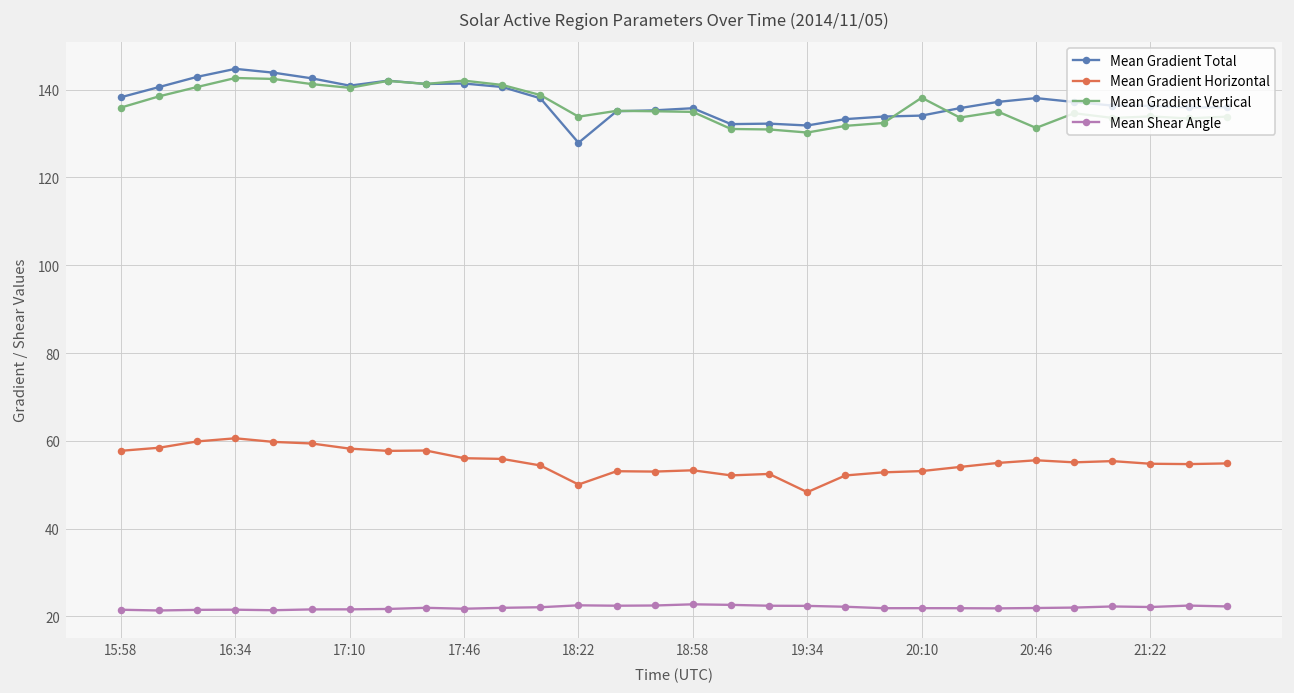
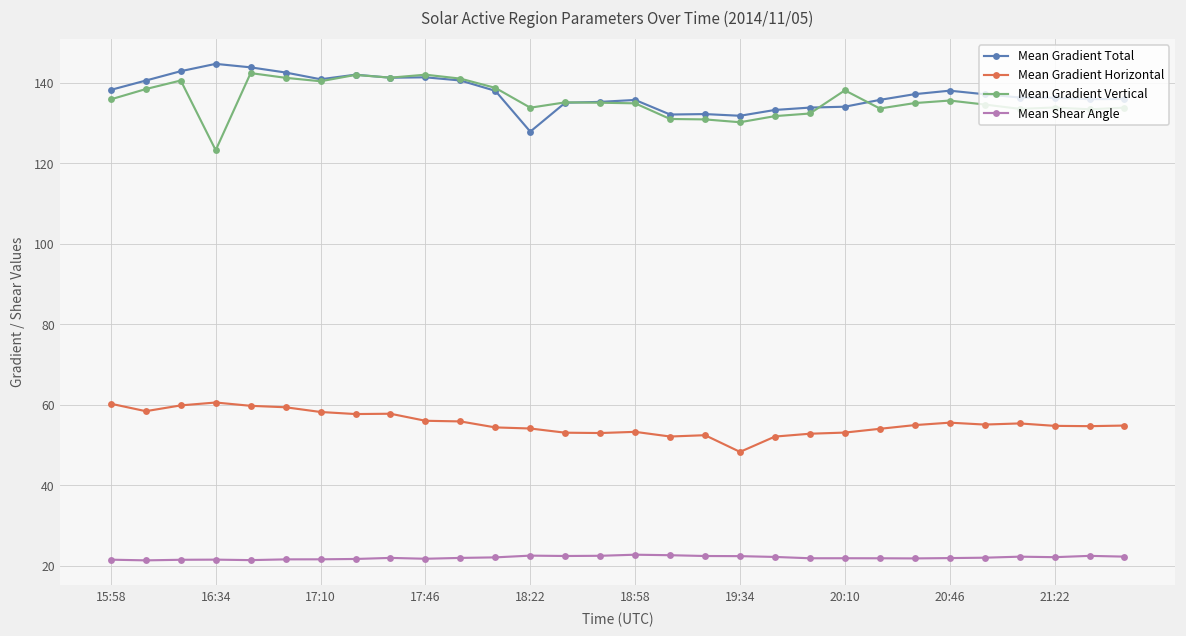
Mean Gradient Horizontal, 15:58: 58 -> 60
Mean Gradient Vertical, 16:34: 143 -> 123
Mean Gradient Horizontal, 18:22: 50 -> 54
Mean Gradient Vertical, 20:46: 131 -> 136
